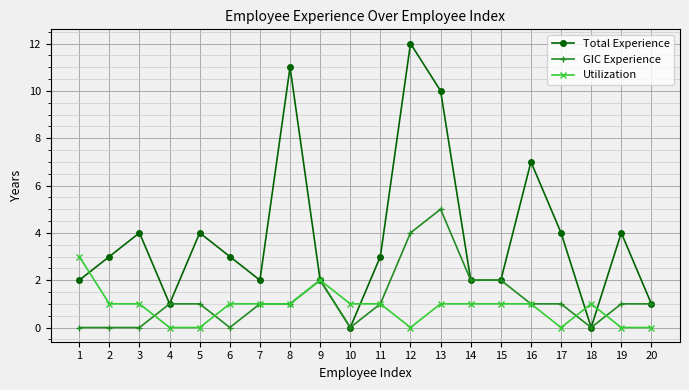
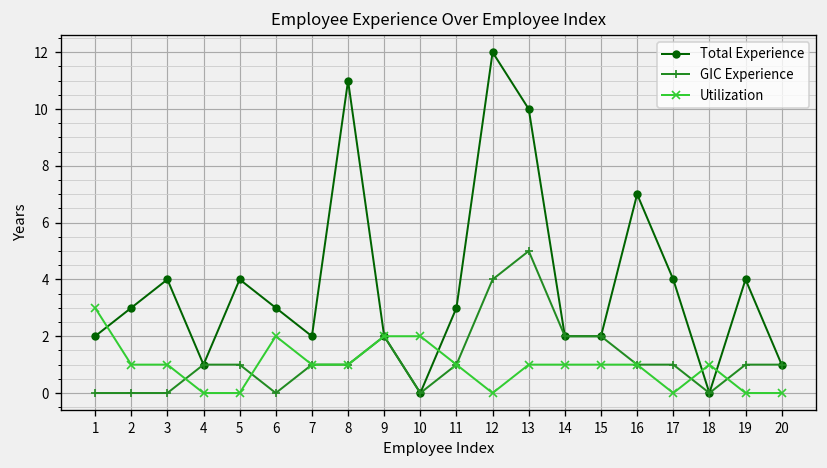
Utilization, 6: 1 -> 2
Utilization, 10: 1 -> 2
